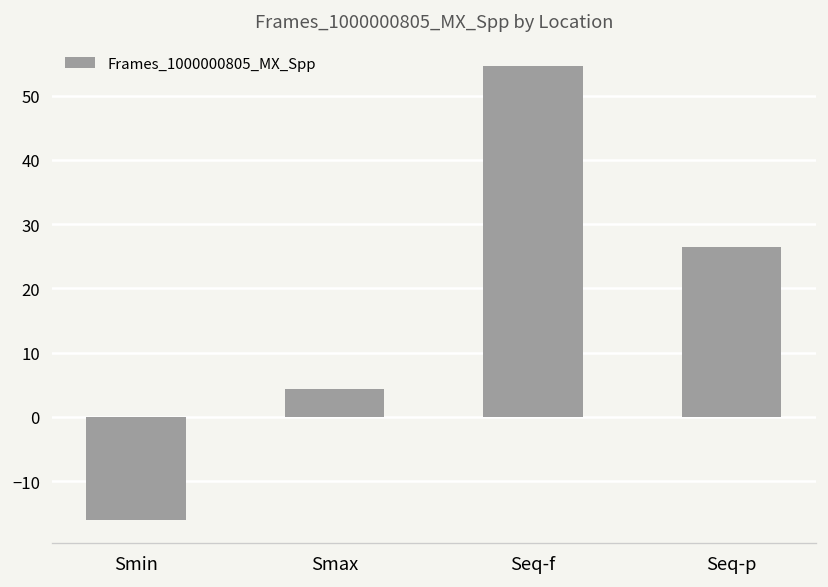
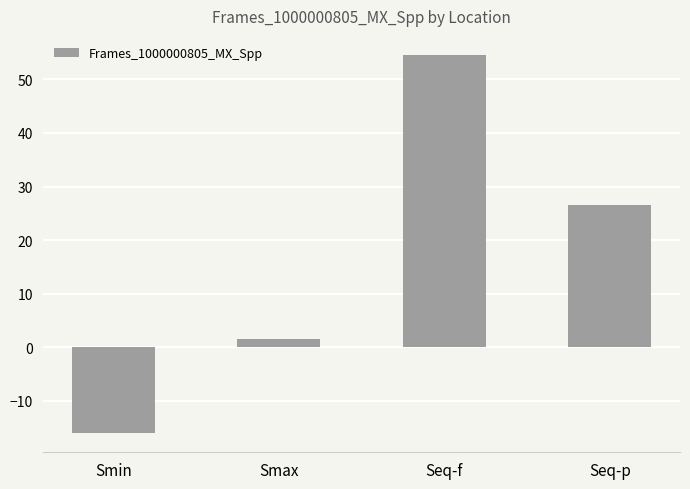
Smax: 4 -> 2
